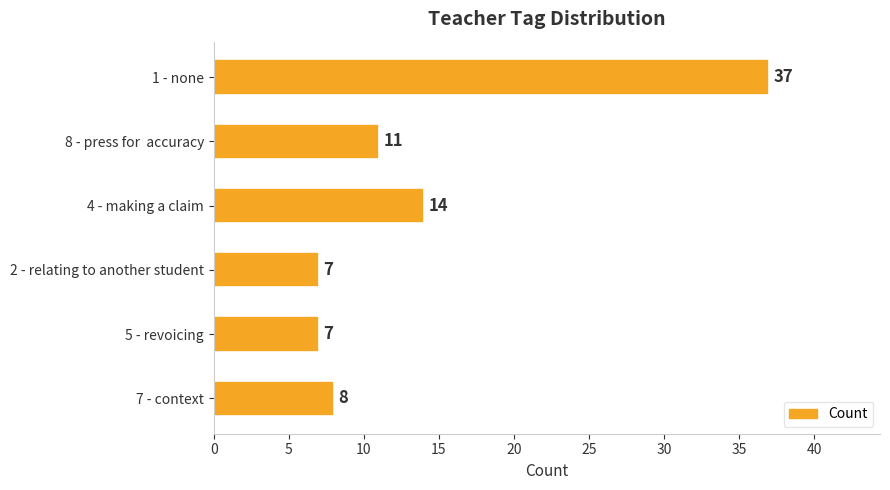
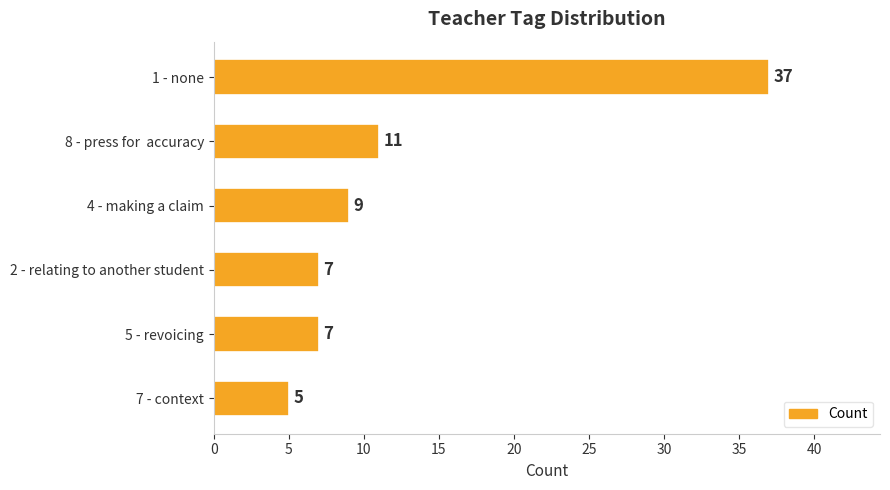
4 - making a claim: 14 -> 9
7 - context: 8 -> 5
